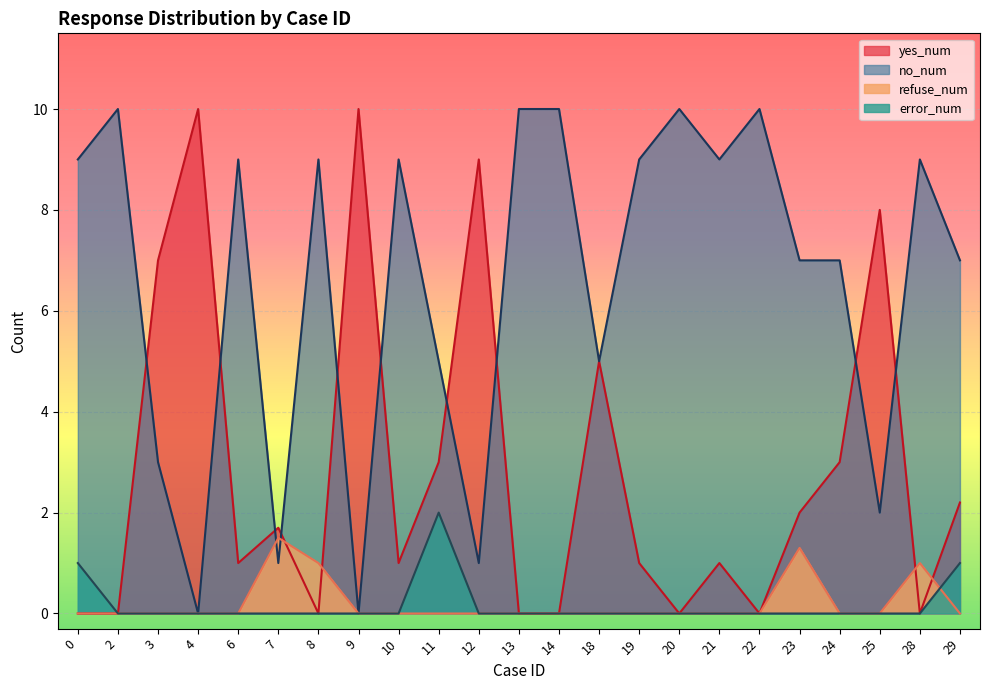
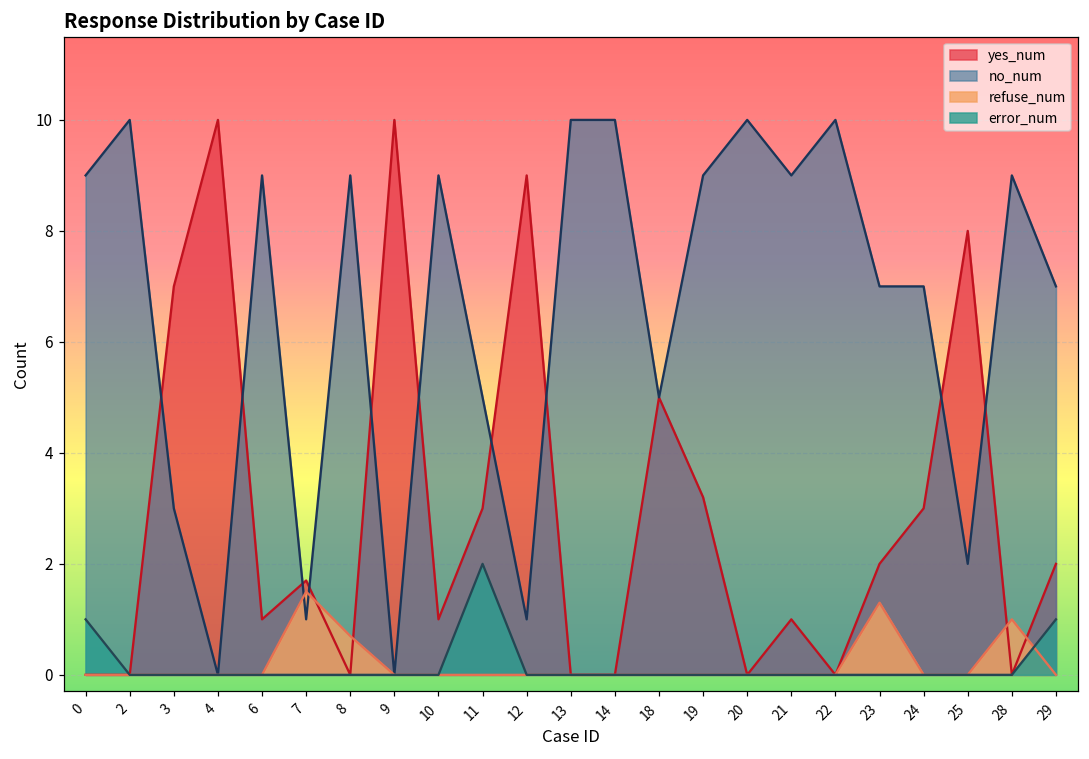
refuse_num, 8: 1.0 -> 0.7
yes_num, 19: 1.0 -> 3.2
yes_num, 29: 2.2 -> 2.0
